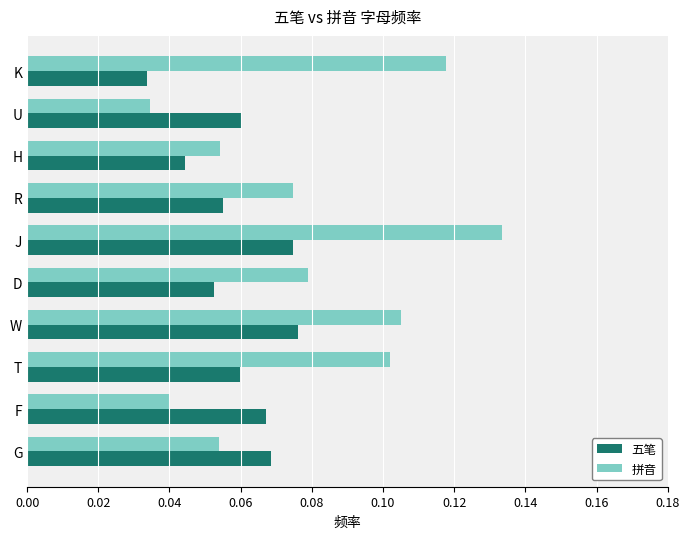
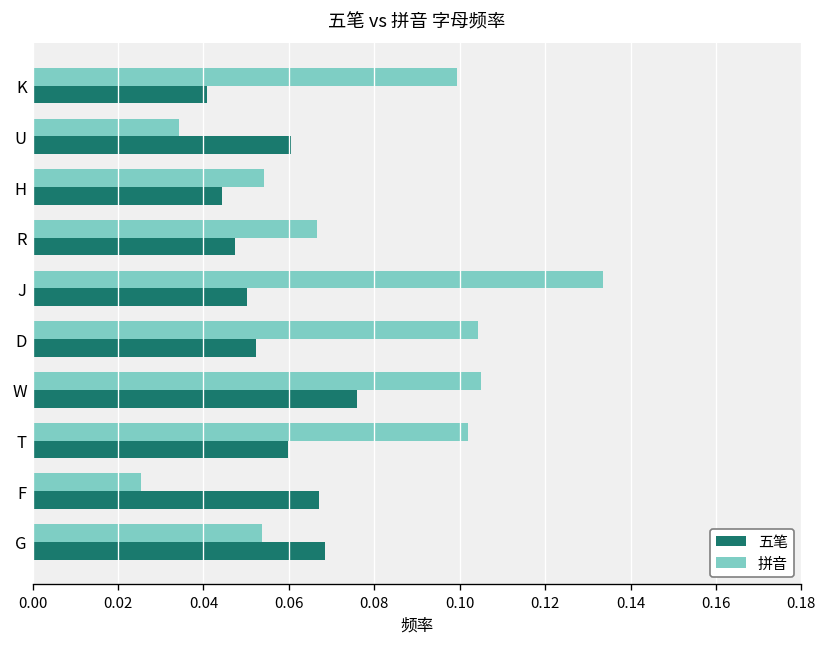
拼音, K: 0.118 -> 0.099
五笔, K: 0.034 -> 0.041
拼音, R: 0.075 -> 0.067
五笔, R: 0.055 -> 0.047
五笔, J: 0.075 -> 0.050
拼音, D: 0.079 -> 0.104
拼音, F: 0.040 -> 0.026
